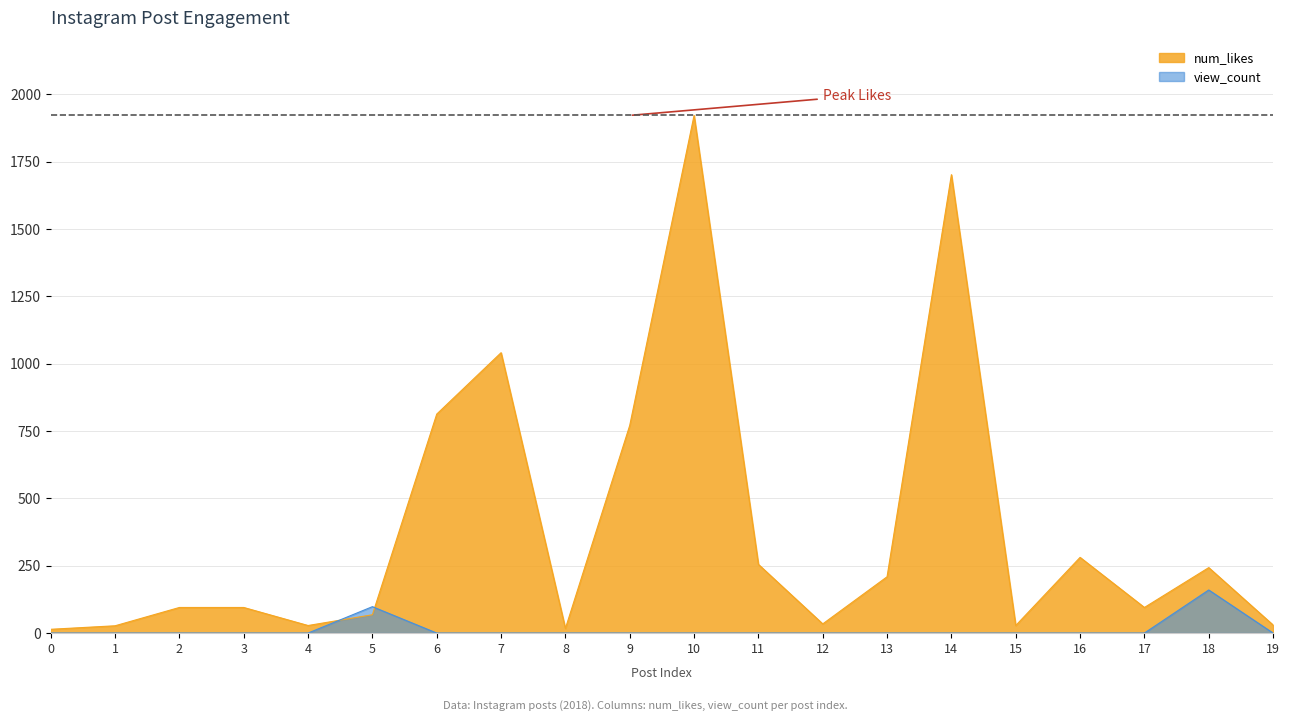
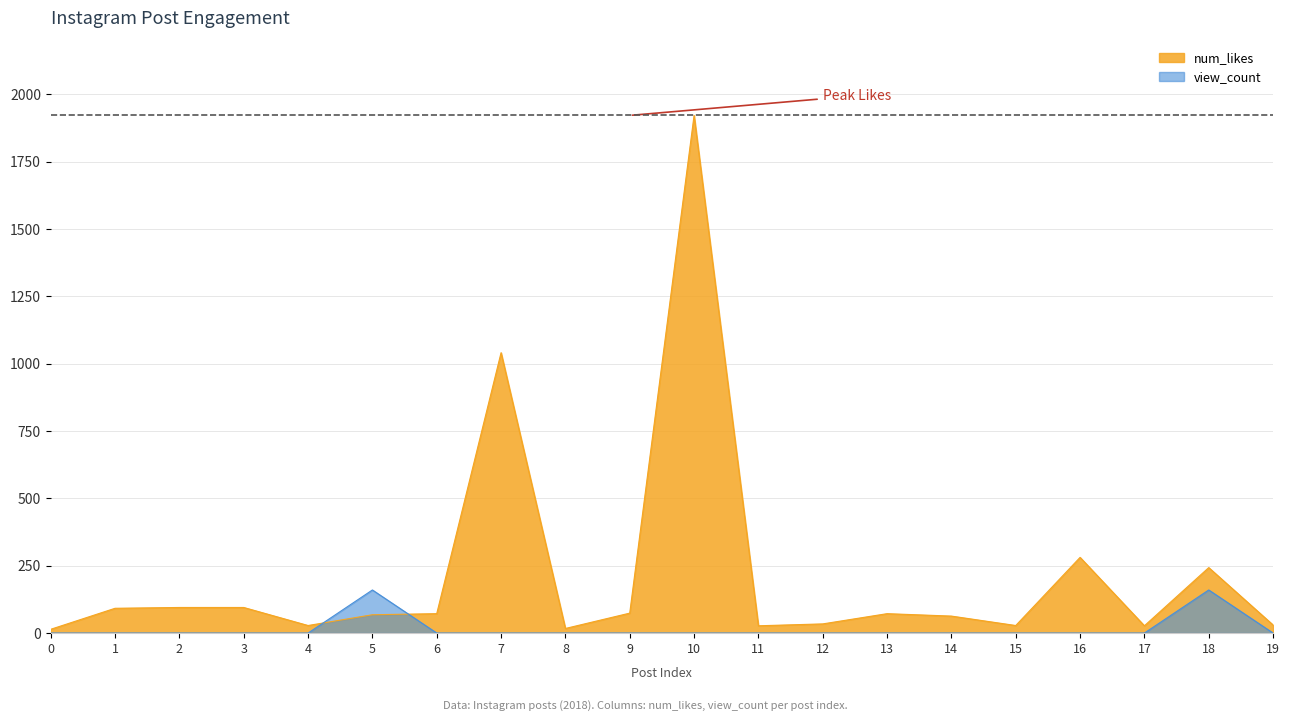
num_likes, 1: 30 -> 90
view_count, 5: 100 -> 160
num_likes, 6: 810 -> 70
num_likes, 9: 770 -> 70
num_likes, 11: 260 -> 30
num_likes, 13: 210 -> 70
num_likes, 14: 1700 -> 60
num_likes, 17: 100 -> 30
